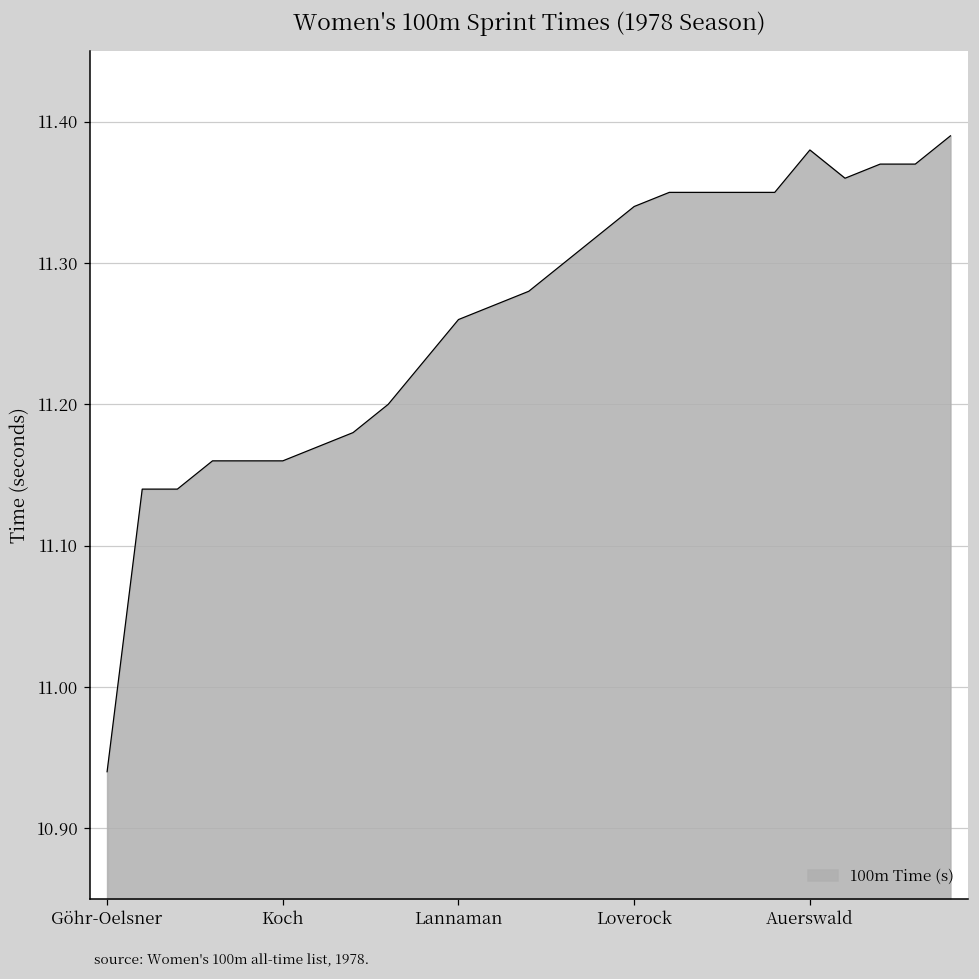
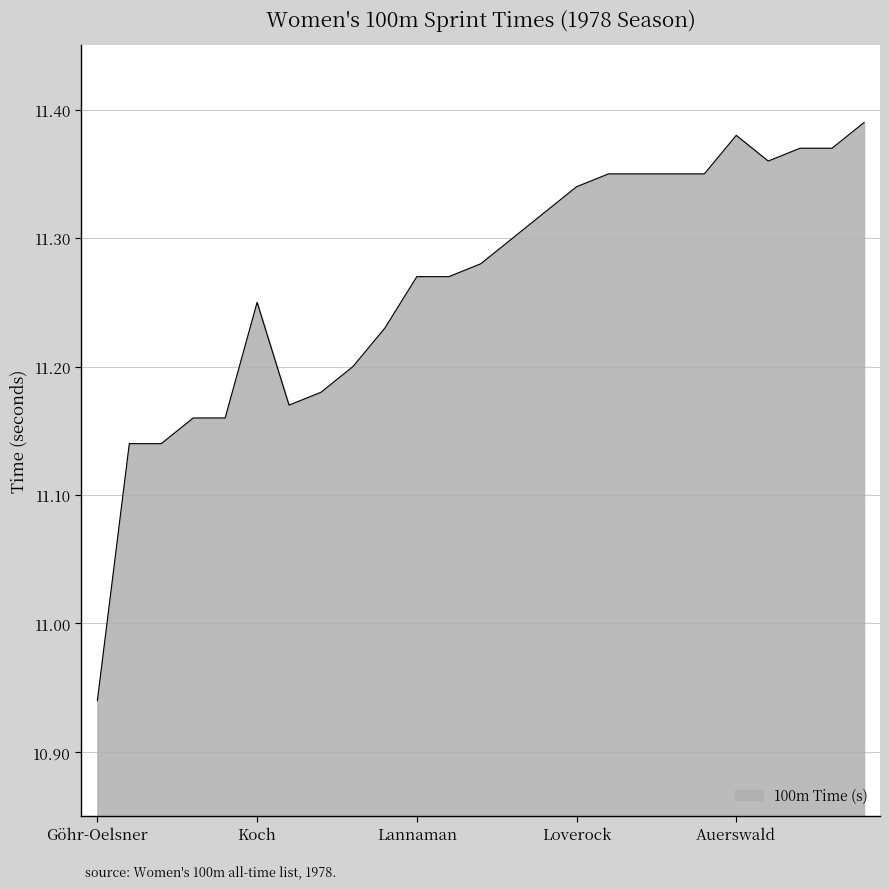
Koch: 11.16 -> 11.25
Lannaman: 11.26 -> 11.27
